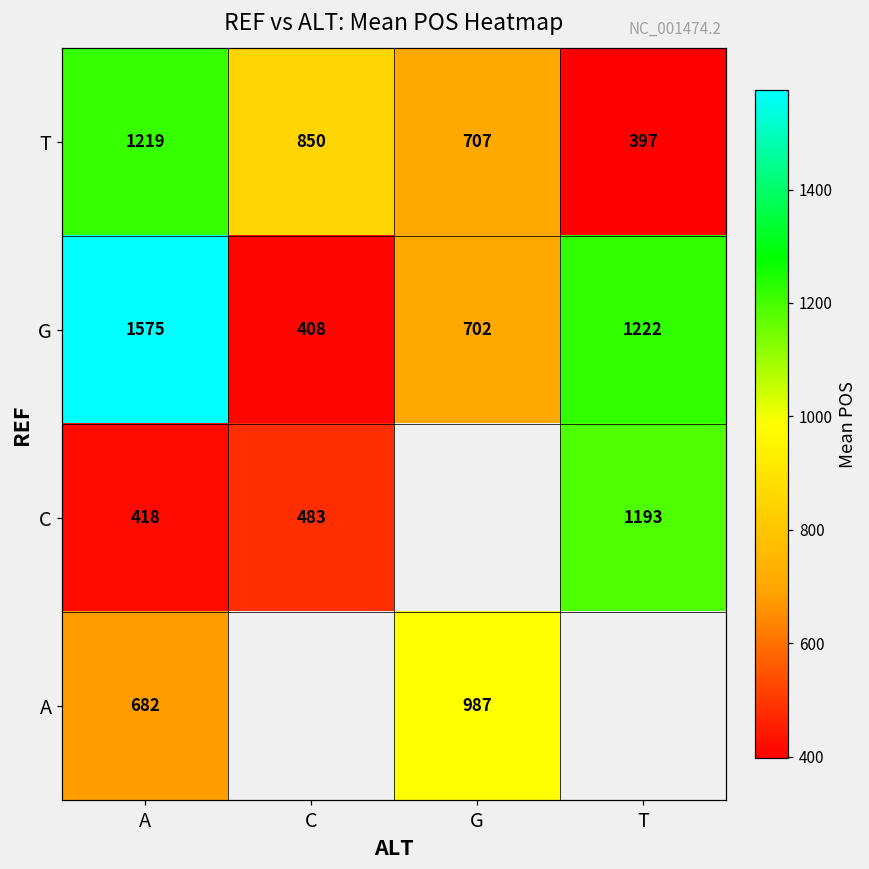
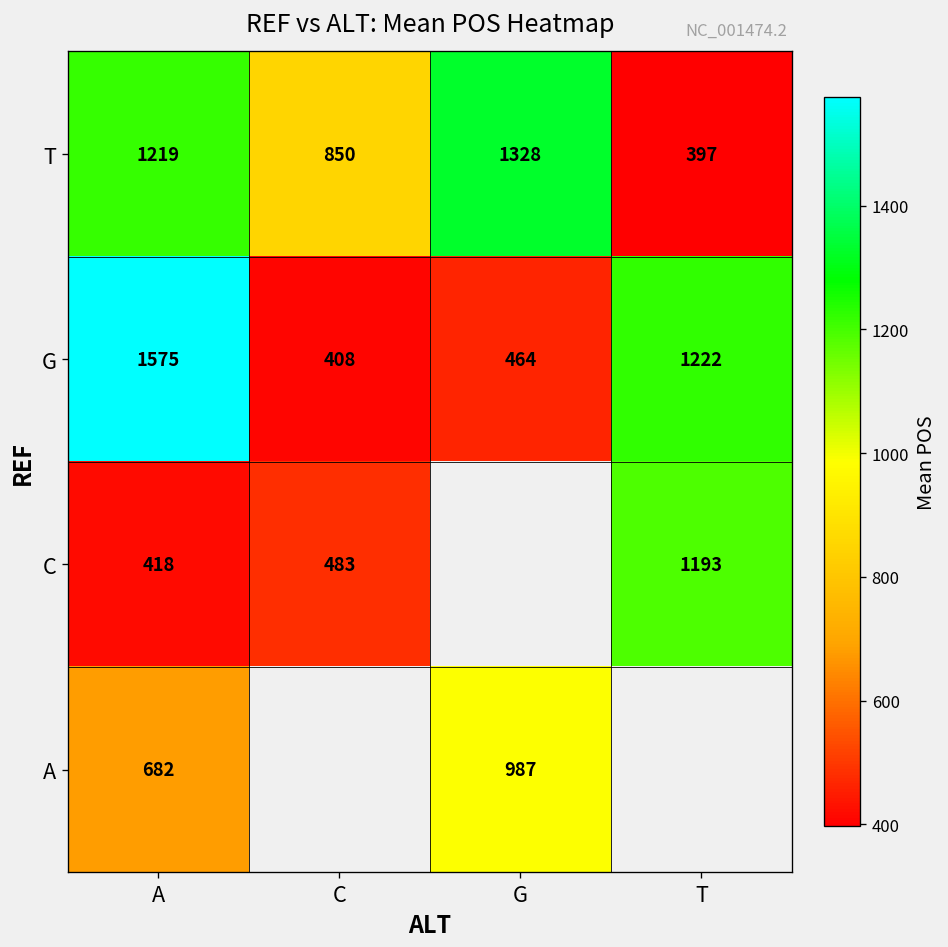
T, G: 707 -> 1328
G, G: 702 -> 464
